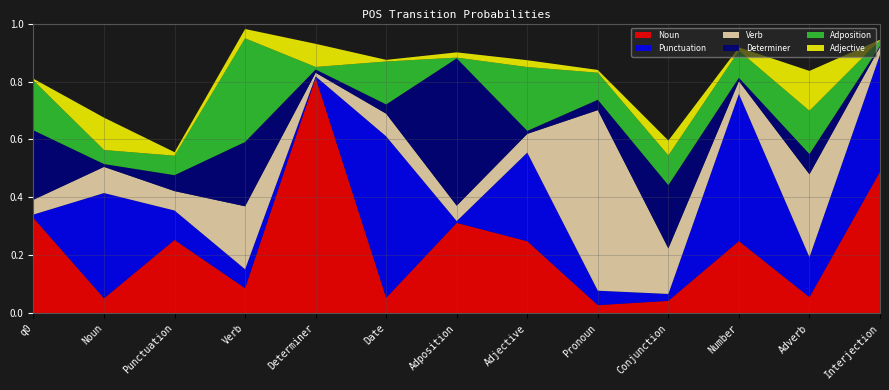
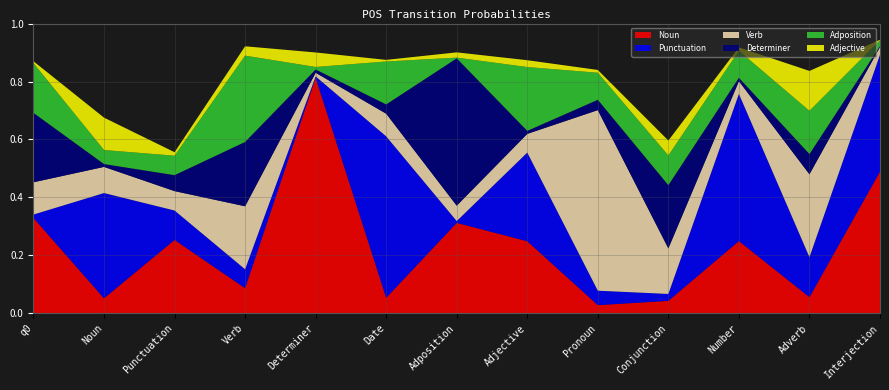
Verb, q0: 0.05 -> 0.11
Adposition, Verb: 0.36 -> 0.30
Adjective, Determiner: 0.08 -> 0.05
